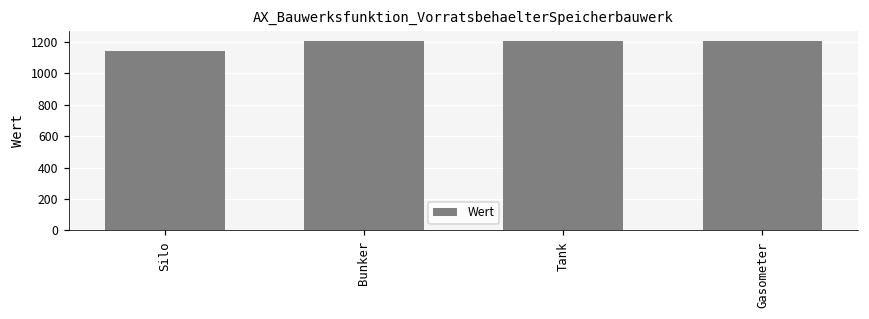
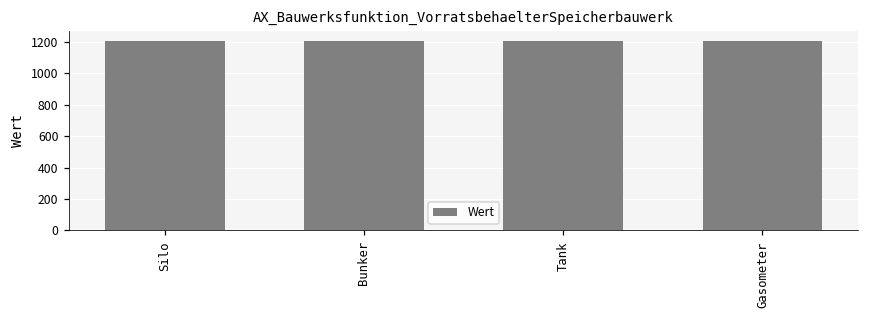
Silo: 1140 -> 1200
